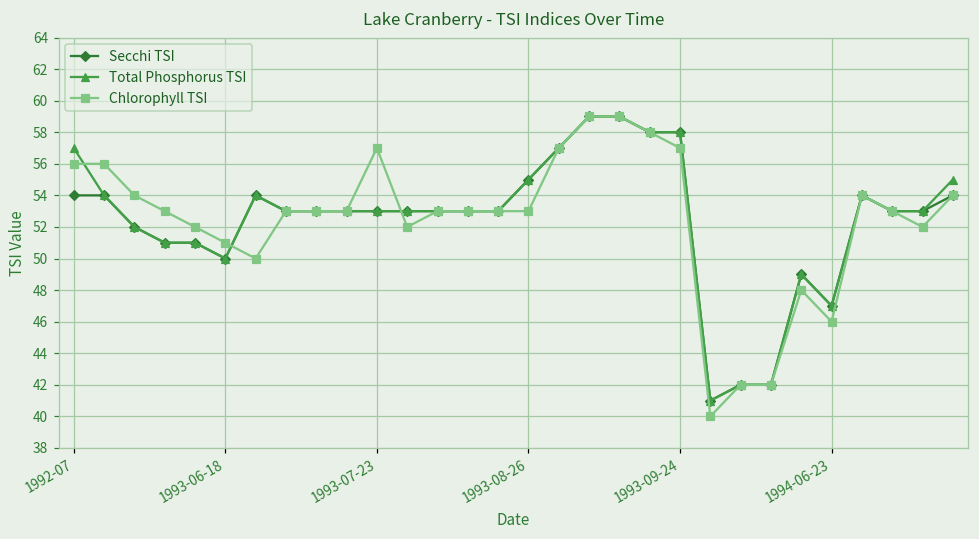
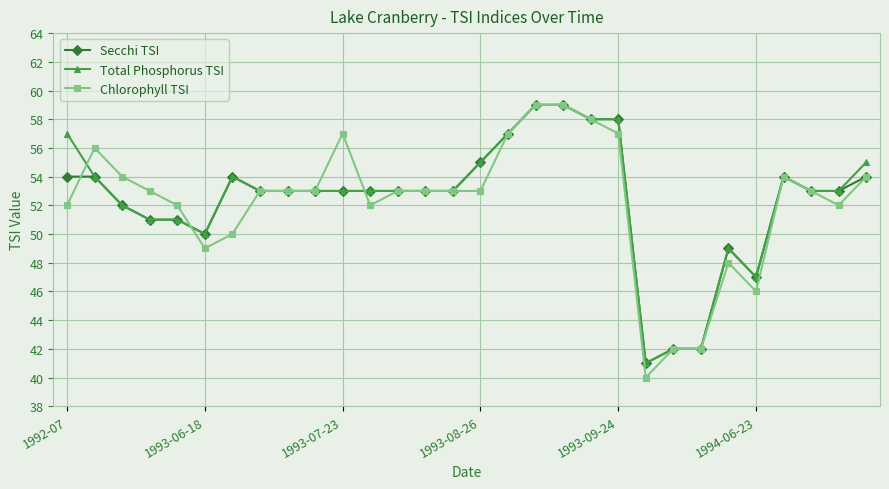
Chlorophyll TSI, 1992-07: 56 -> 52
Chlorophyll TSI, 1993-06-18: 51 -> 49
